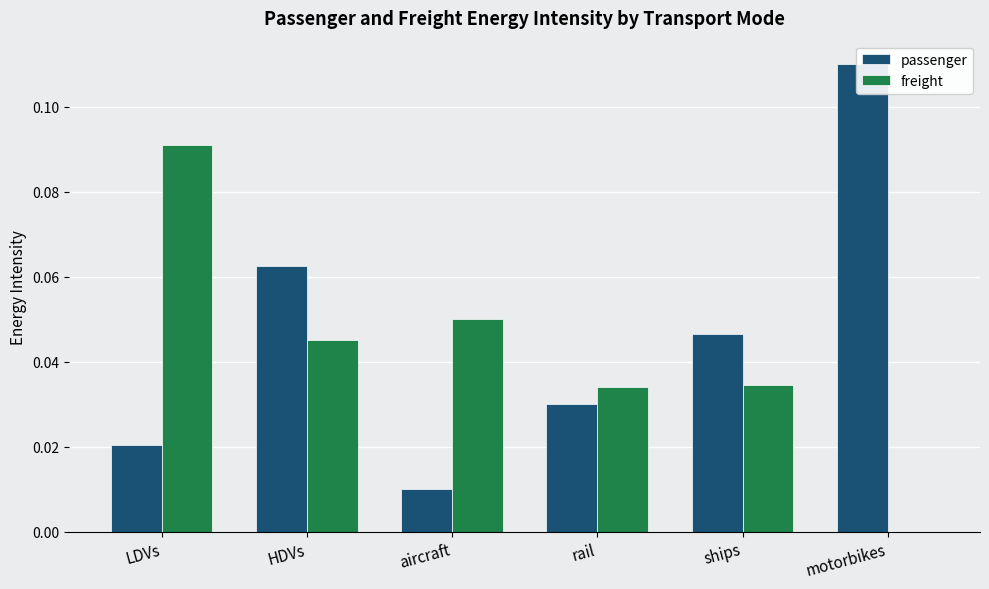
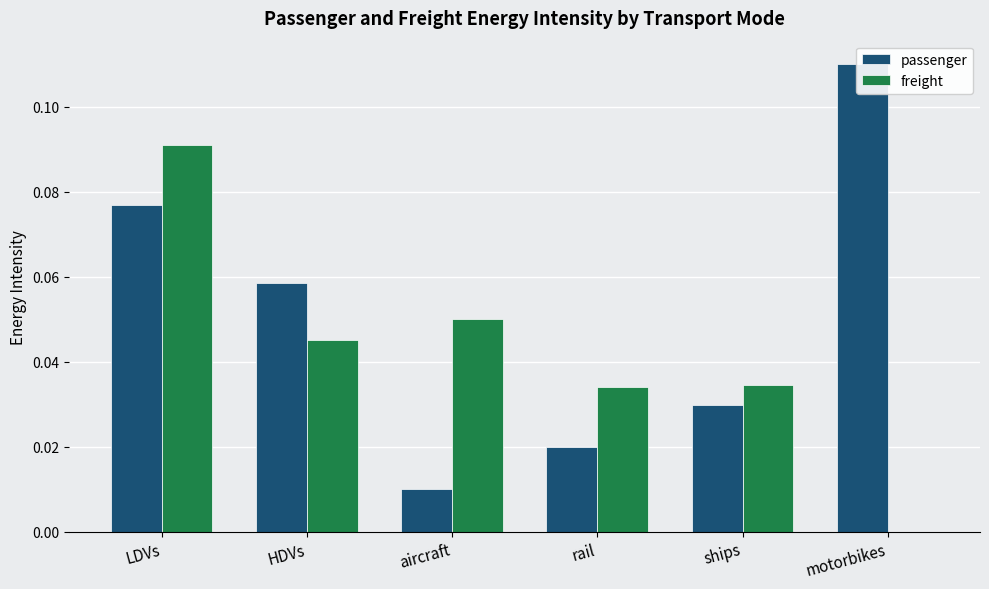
passenger, LDVs: 0.020 -> 0.077
passenger, HDVs: 0.062 -> 0.058
passenger, rail: 0.03 -> 0.02
passenger, ships: 0.047 -> 0.030
